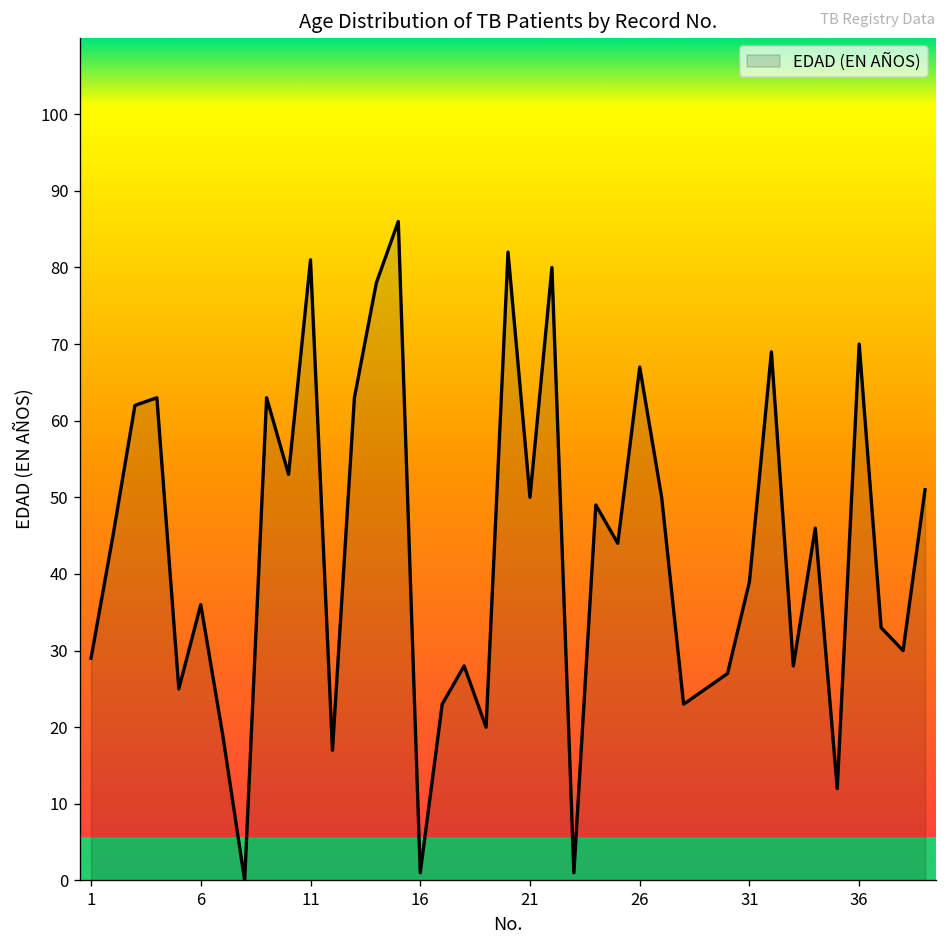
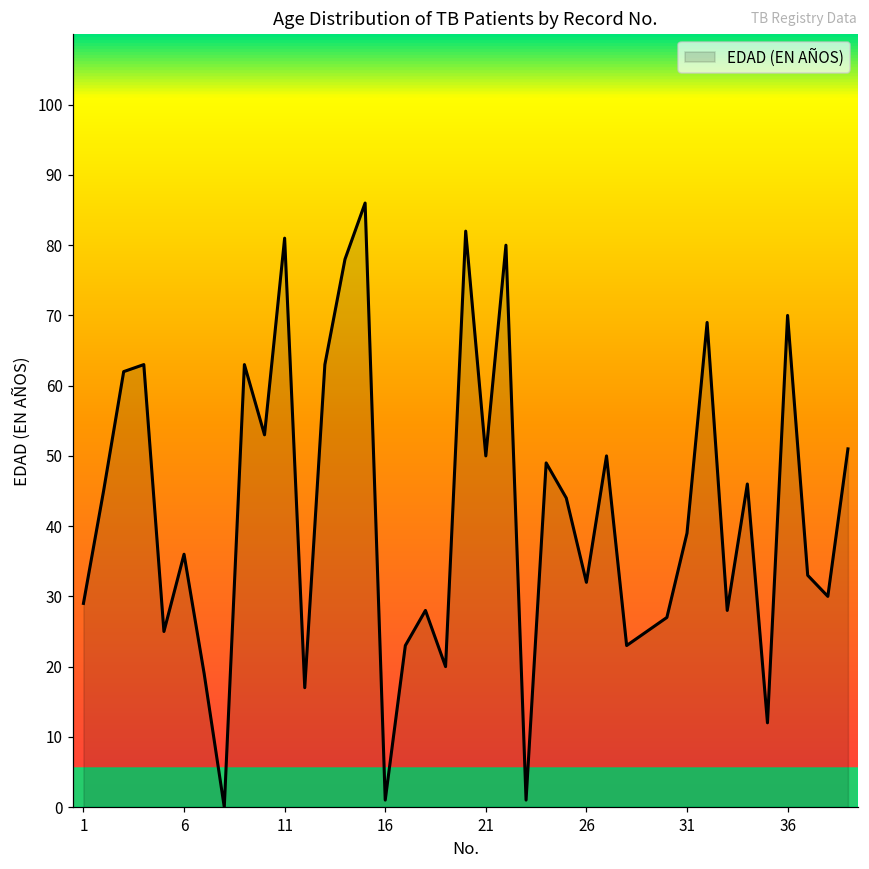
26: 67 -> 32
